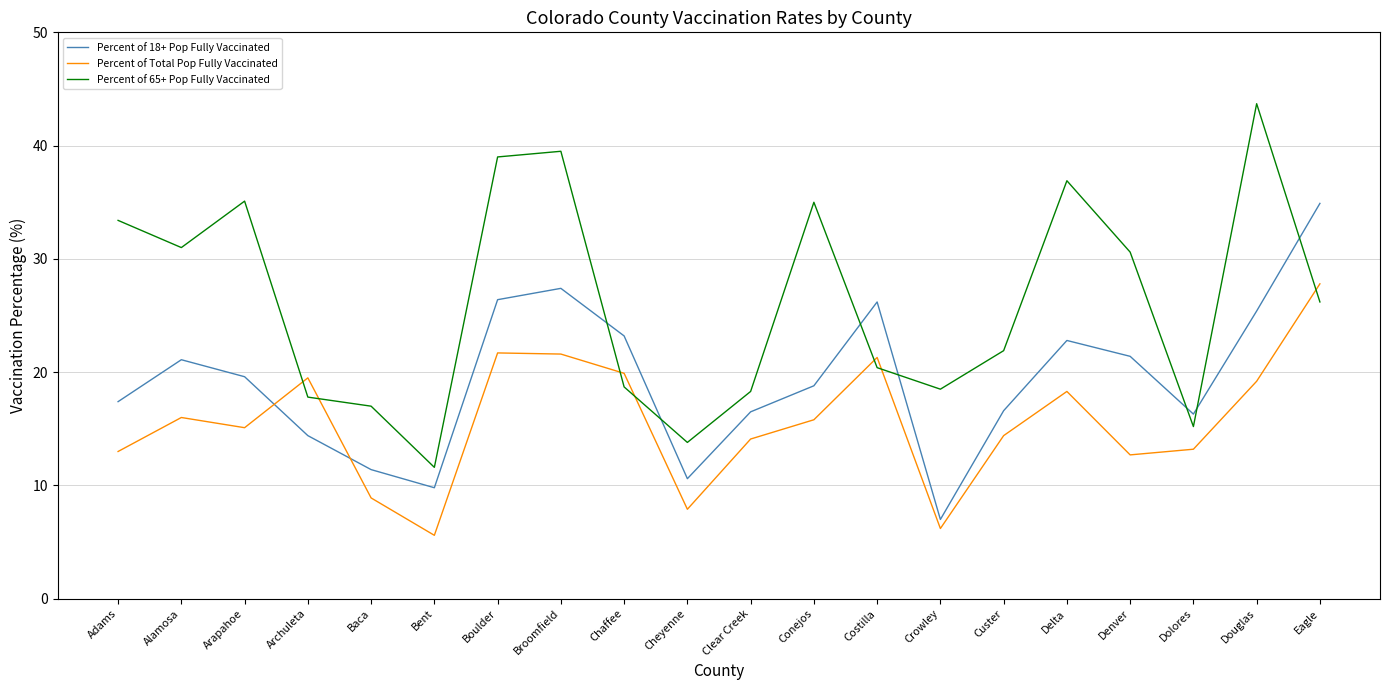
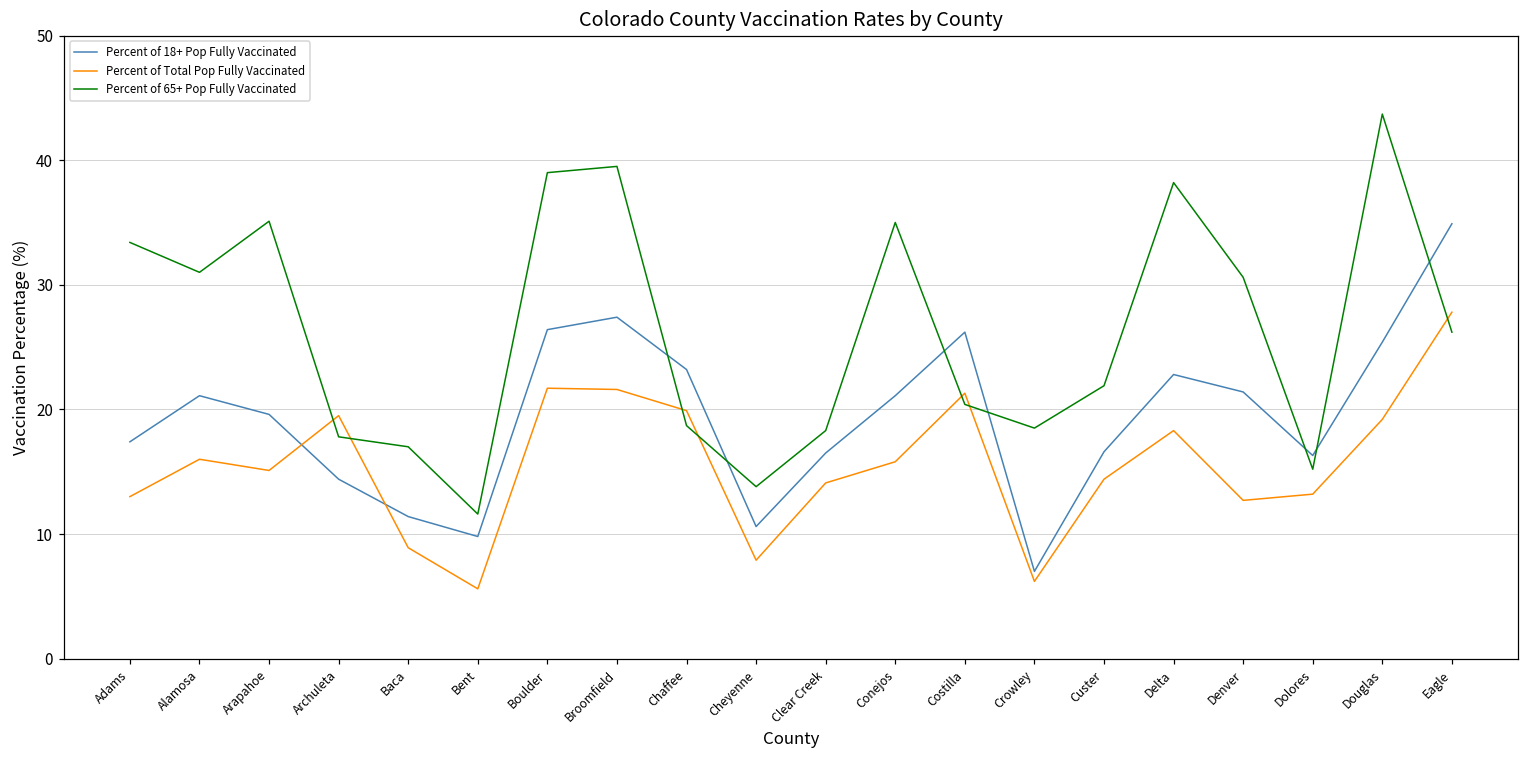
Percent of 18+ Pop Fully Vaccinated, Conejos: 18.8 -> 21.1
Percent of 65+ Pop Fully Vaccinated, Delta: 36.9 -> 38.2
